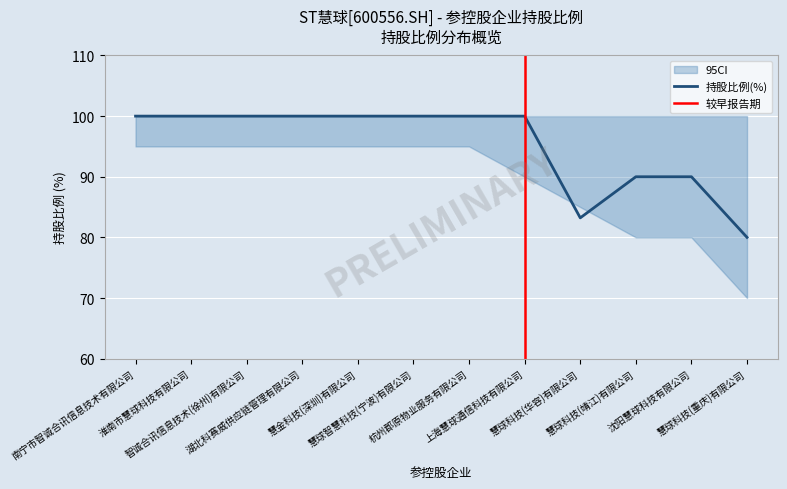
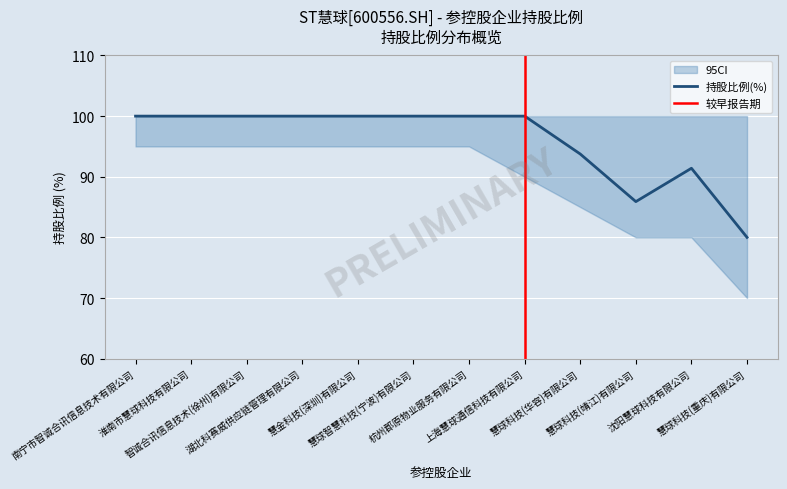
持股比例(%), 慧球科技(华容)有限公司: 83 -> 94
持股比例(%), 慧球科技(靖江)有限公司: 90 -> 86
持股比例(%), 沈阳慧球科技有限公司: 90 -> 91
